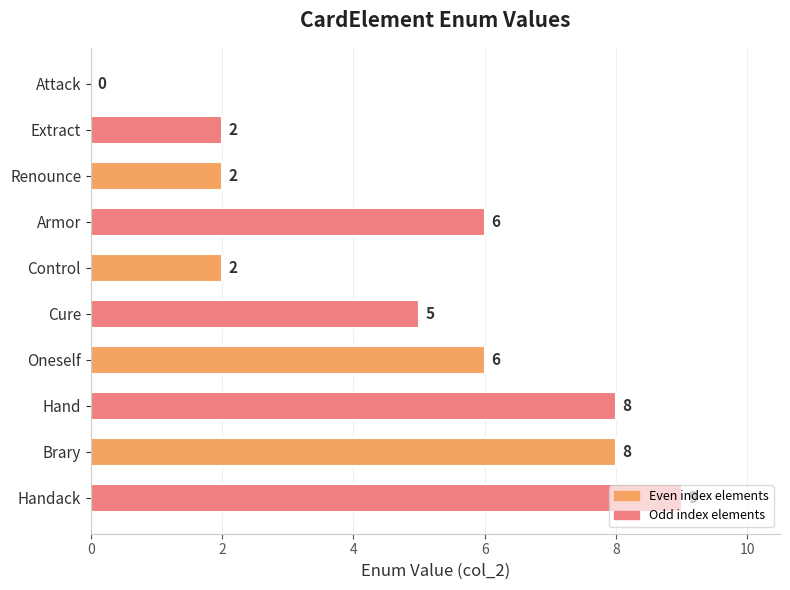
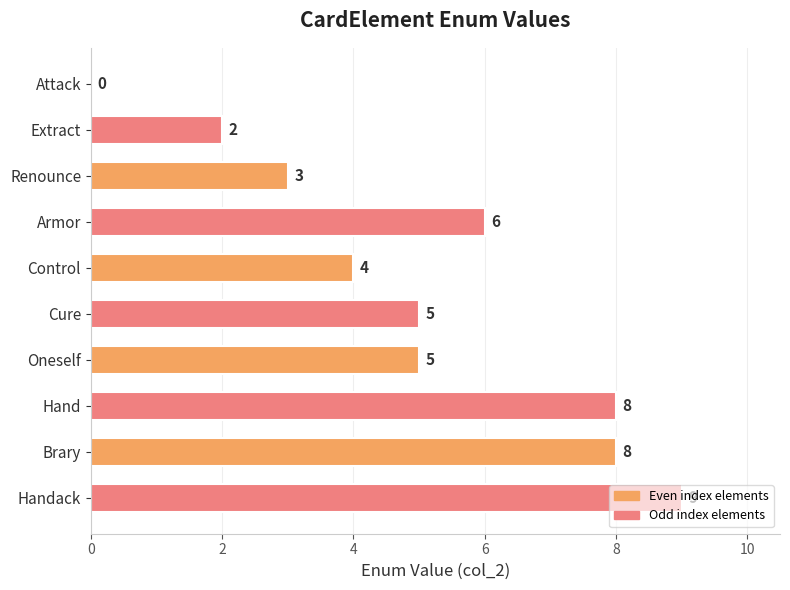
Renounce: 2 -> 3
Control: 2 -> 4
Oneself: 6 -> 5
